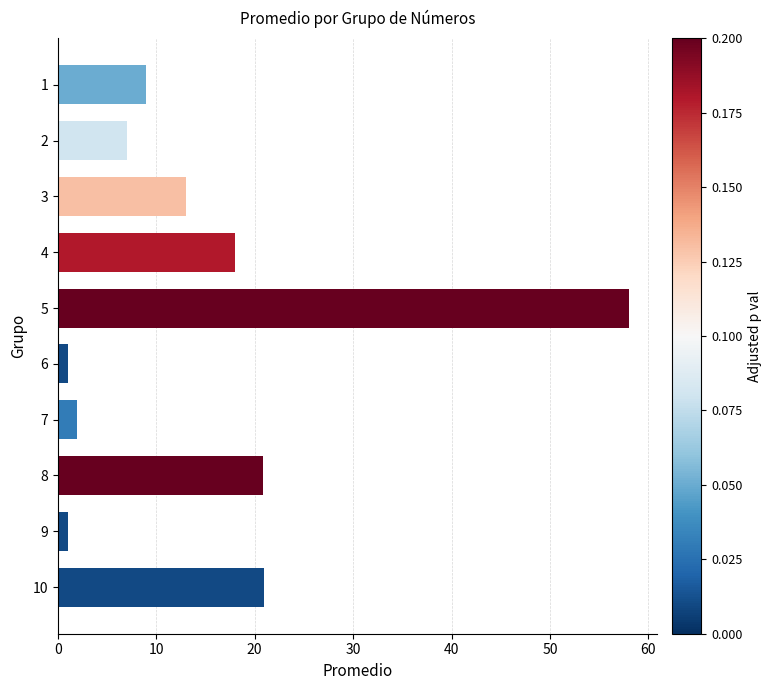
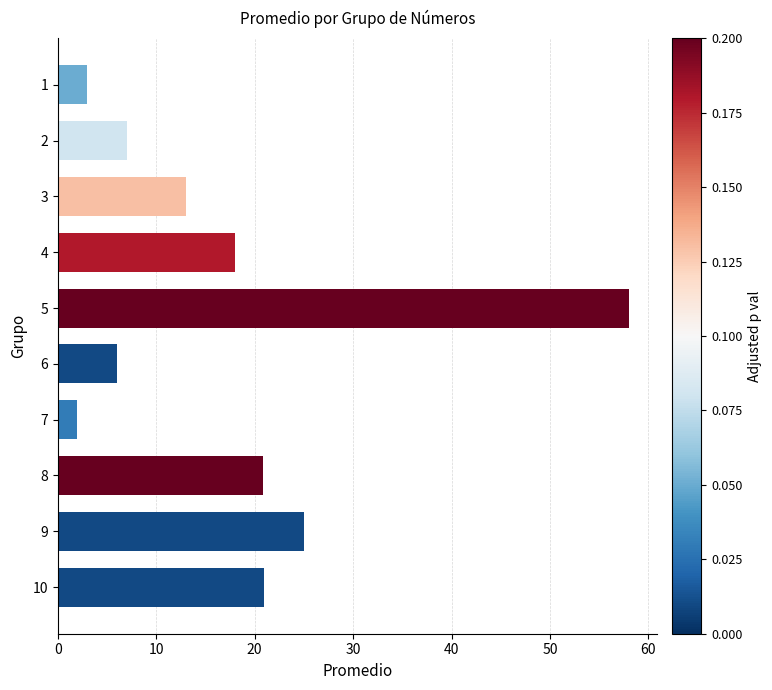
1: 9 -> 3
6: 1 -> 6
9: 1 -> 25
